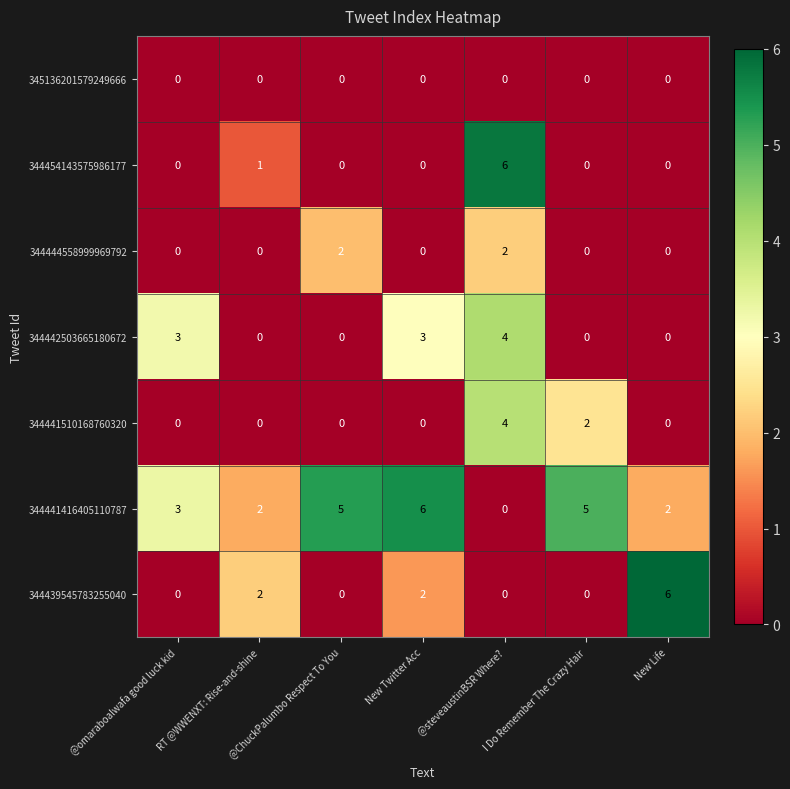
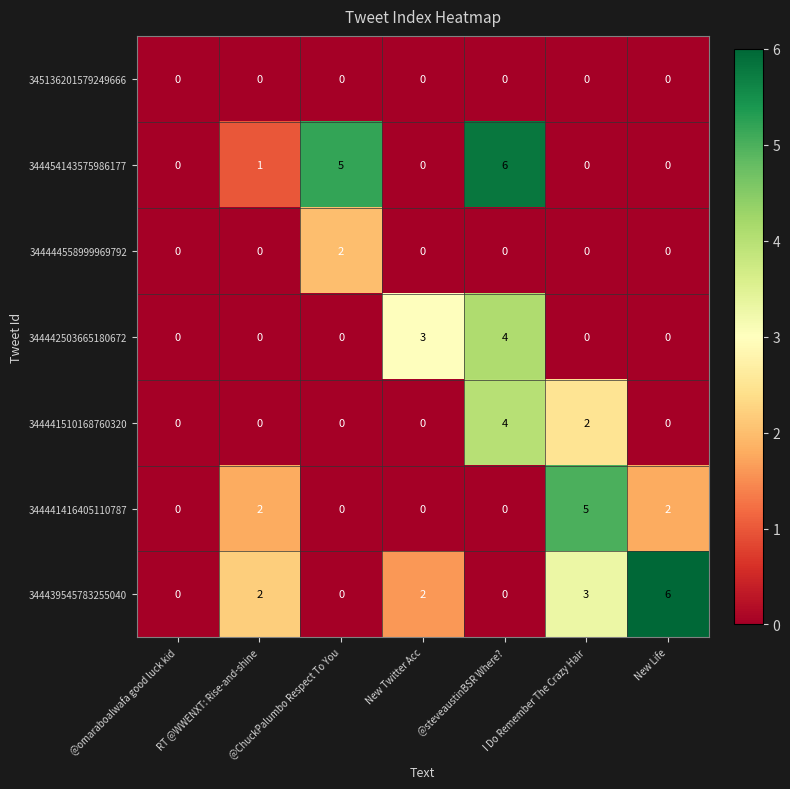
344454143575986177, @ChuckPalumbo Respect To You: 0 -> 5
344444558999969792, @steveaustinBSR Where?: 2 -> 0
344442503665180672, @omaraboalwafa good luck kid: 3 -> 0
344441416405110787, @omaraboalwafa good luck kid: 3 -> 0
344441416405110787, @ChuckPalumbo Respect To You: 5 -> 0
344441416405110787, New Twitter Acc: 6 -> 0
344439545783255040, I Do Remember The Crazy Hair: 0 -> 3
